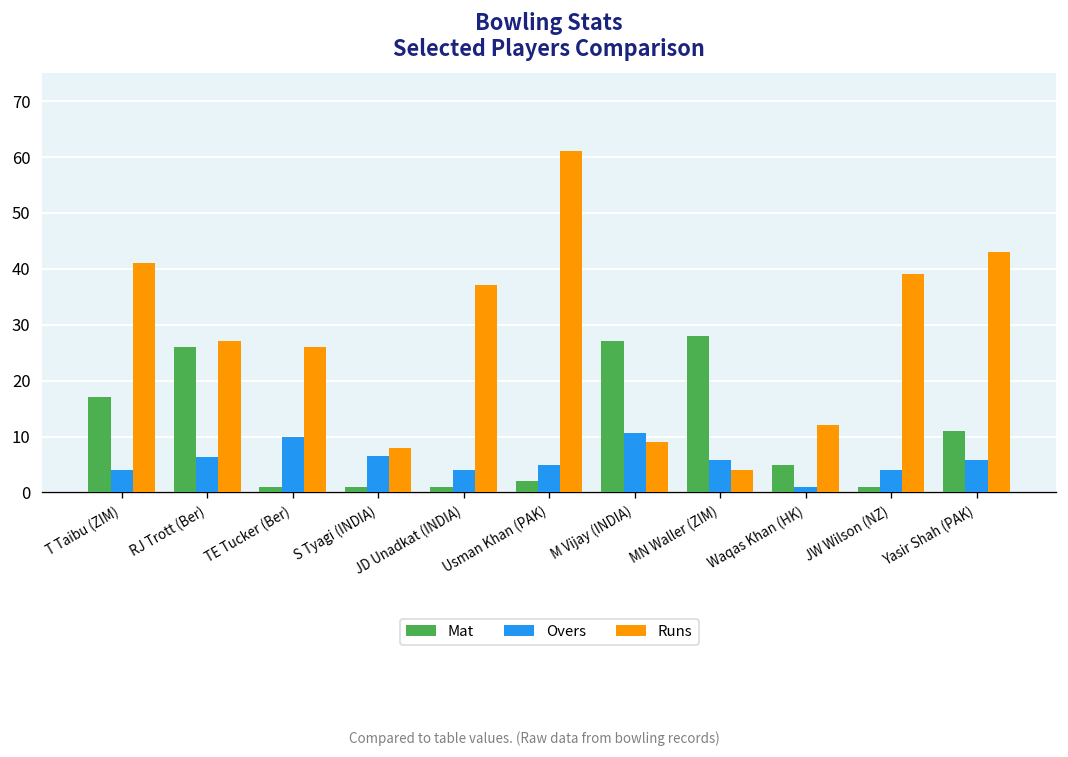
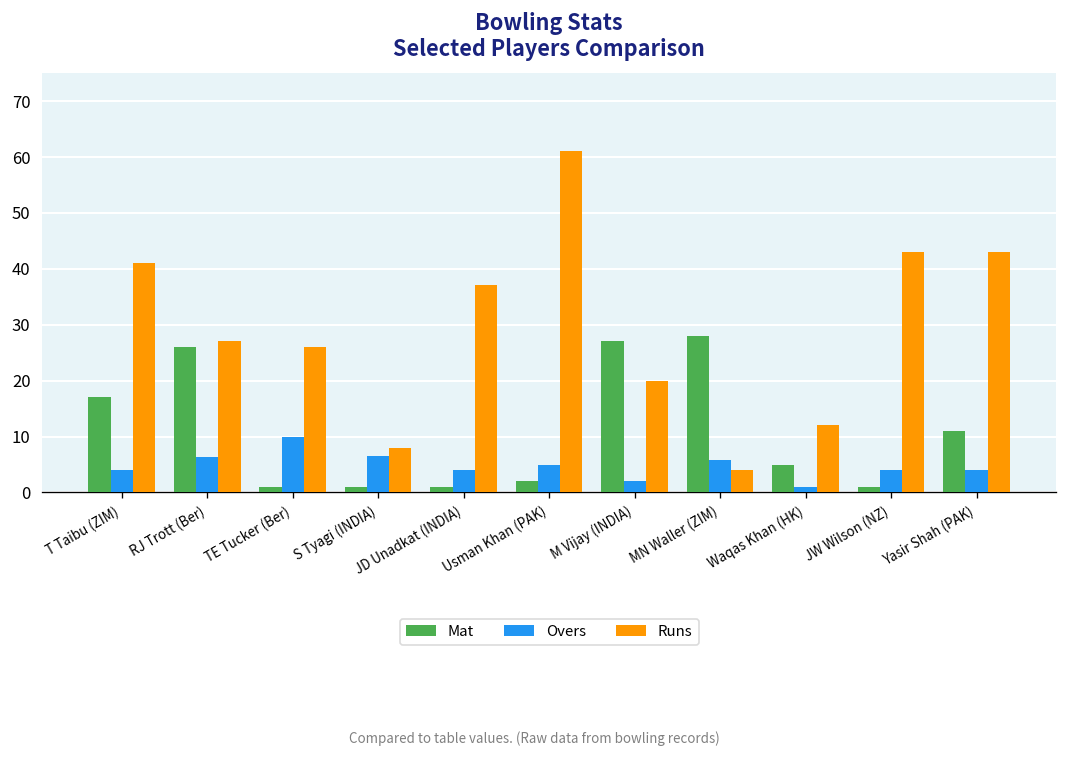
Overs, M Vijay (INDIA): 11 -> 2
Runs, M Vijay (INDIA): 9 -> 20
Runs, JW Wilson (NZ): 39 -> 43
Overs, Yasir Shah (PAK): 6 -> 4
